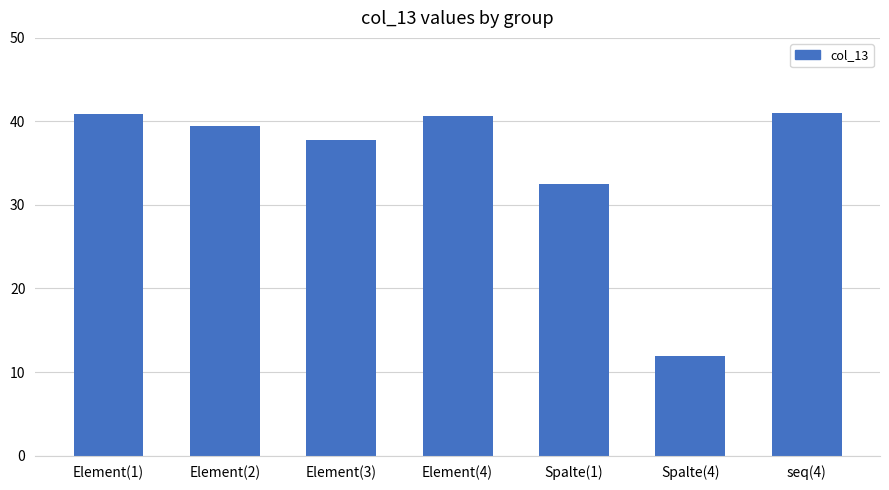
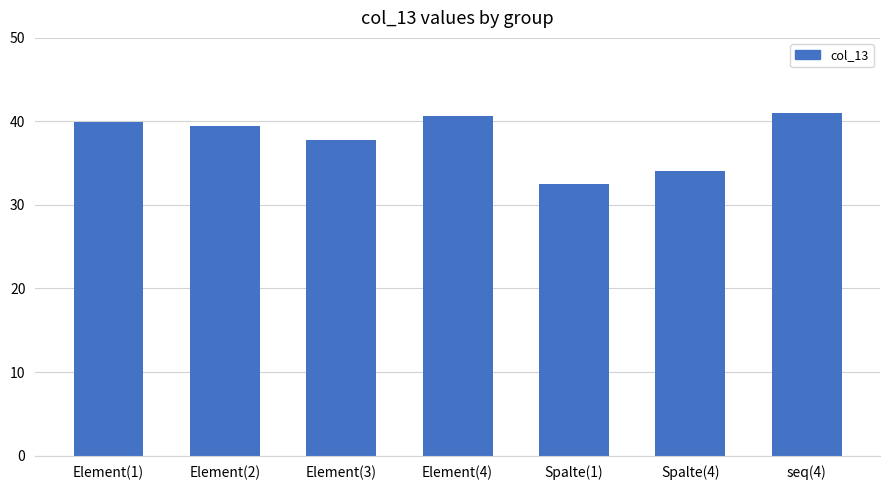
Element(1): 41 -> 40
Spalte(4): 12 -> 34
